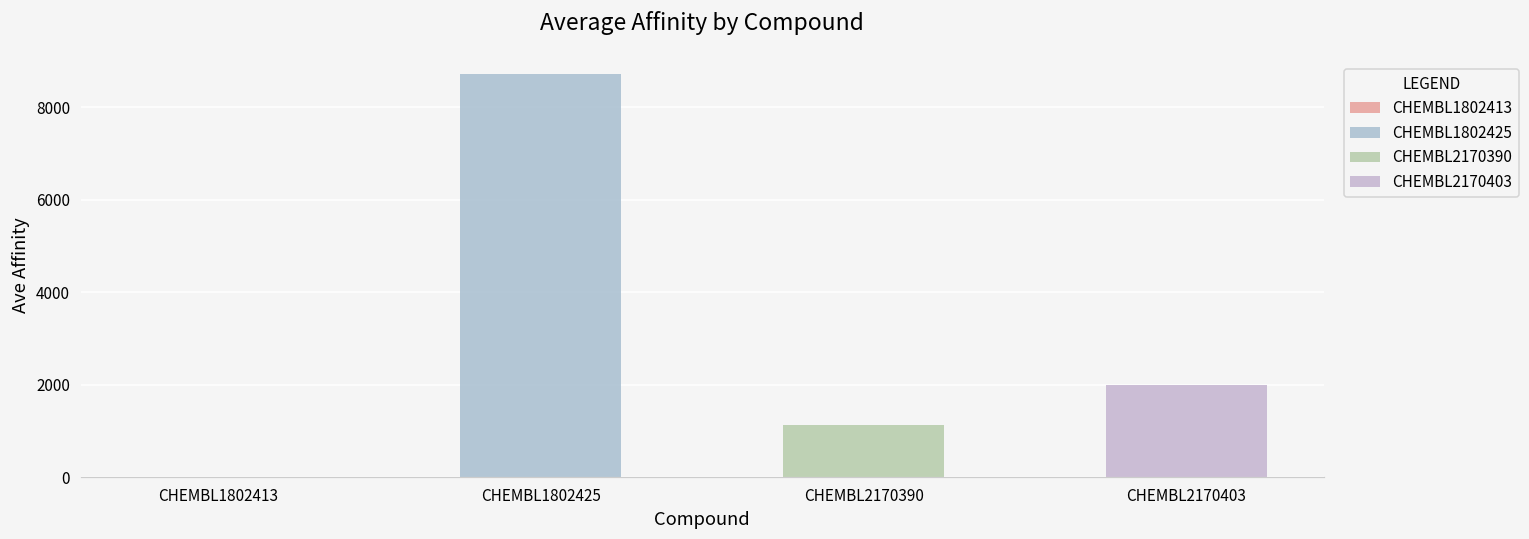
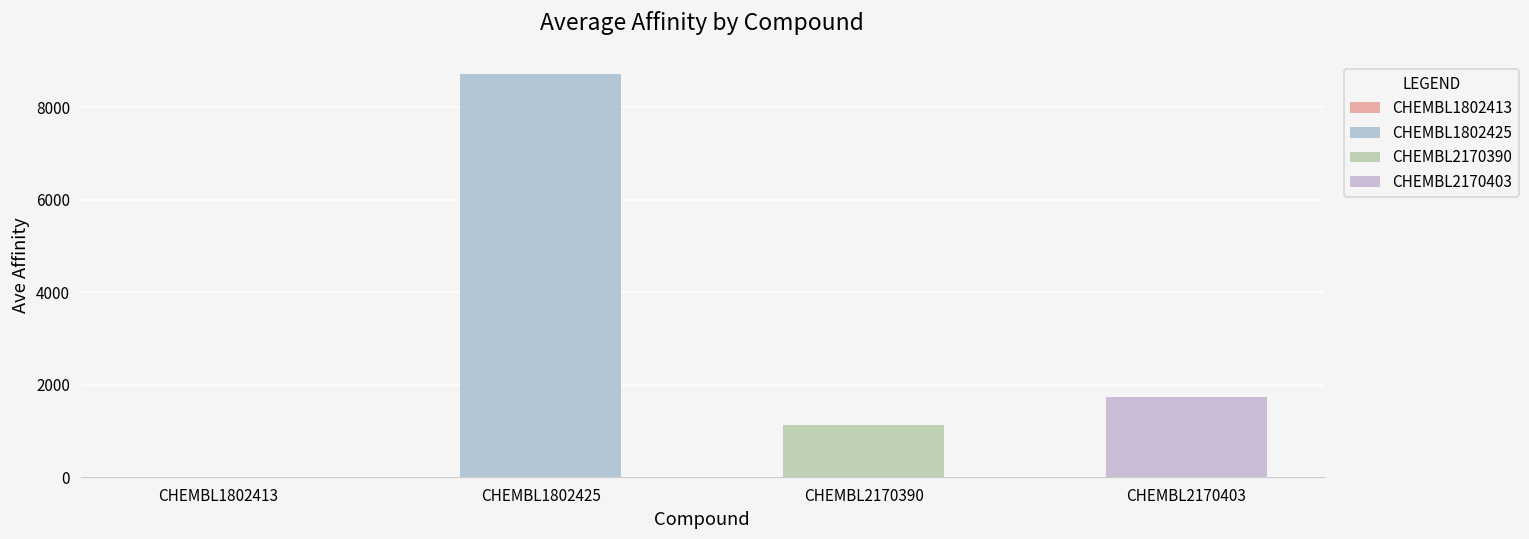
CHEMBL2170403: 2000 -> 1700
